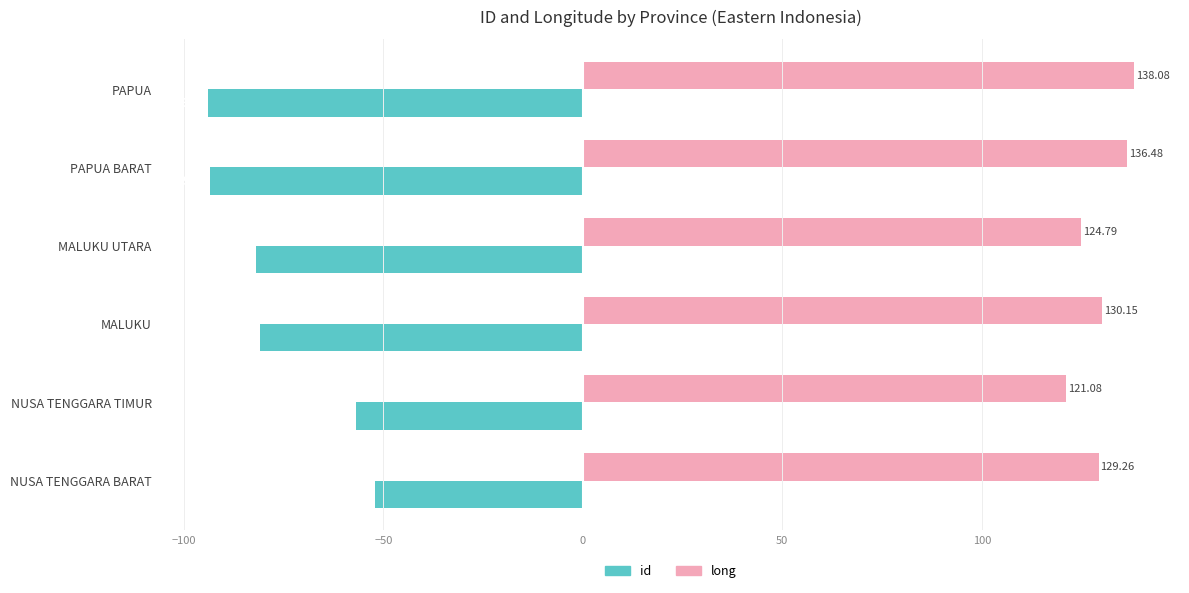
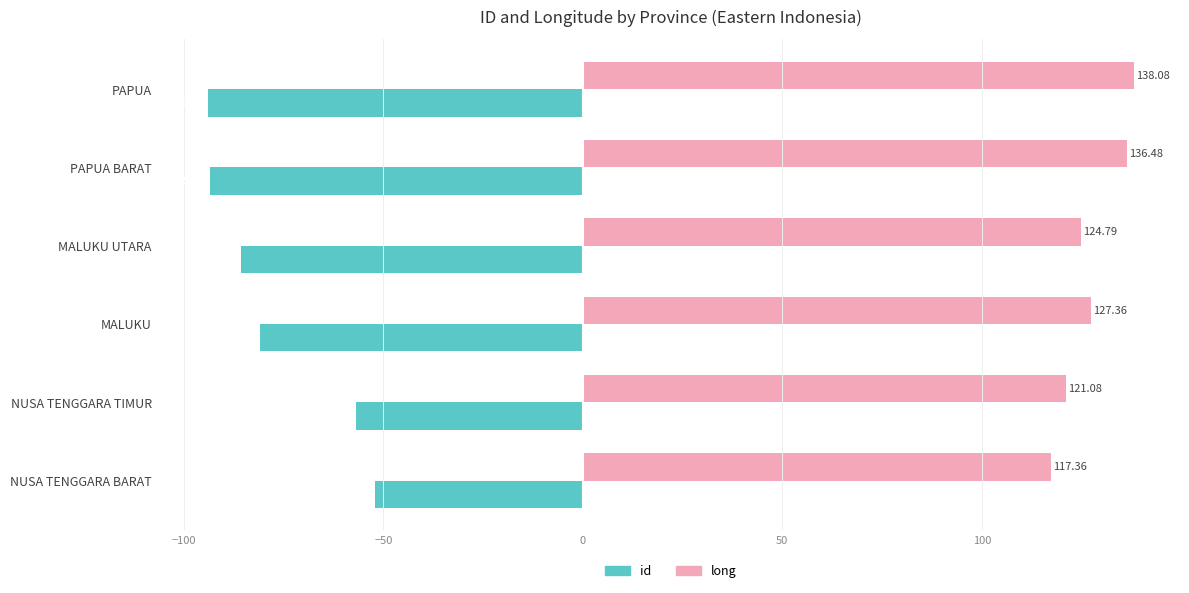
id, MALUKU UTARA: -82 -> -86
long, MALUKU: 130.15 -> 127.36
long, NUSA TENGGARA BARAT: 129.26 -> 117.36
